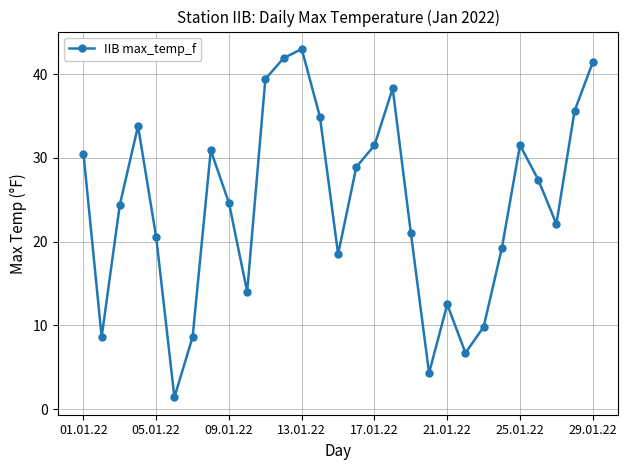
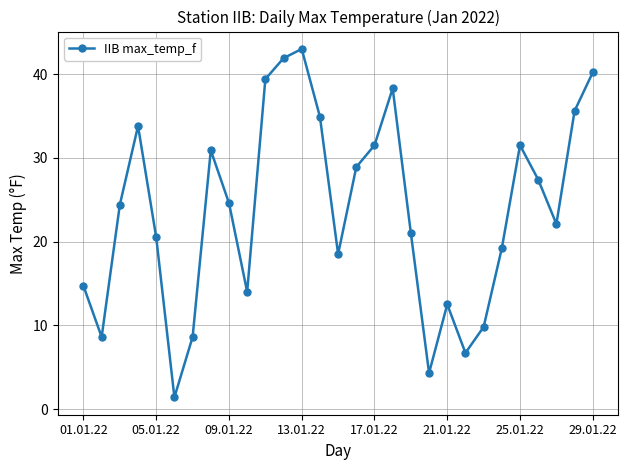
01.01.22: 31 -> 15
29.01.22: 41 -> 40
